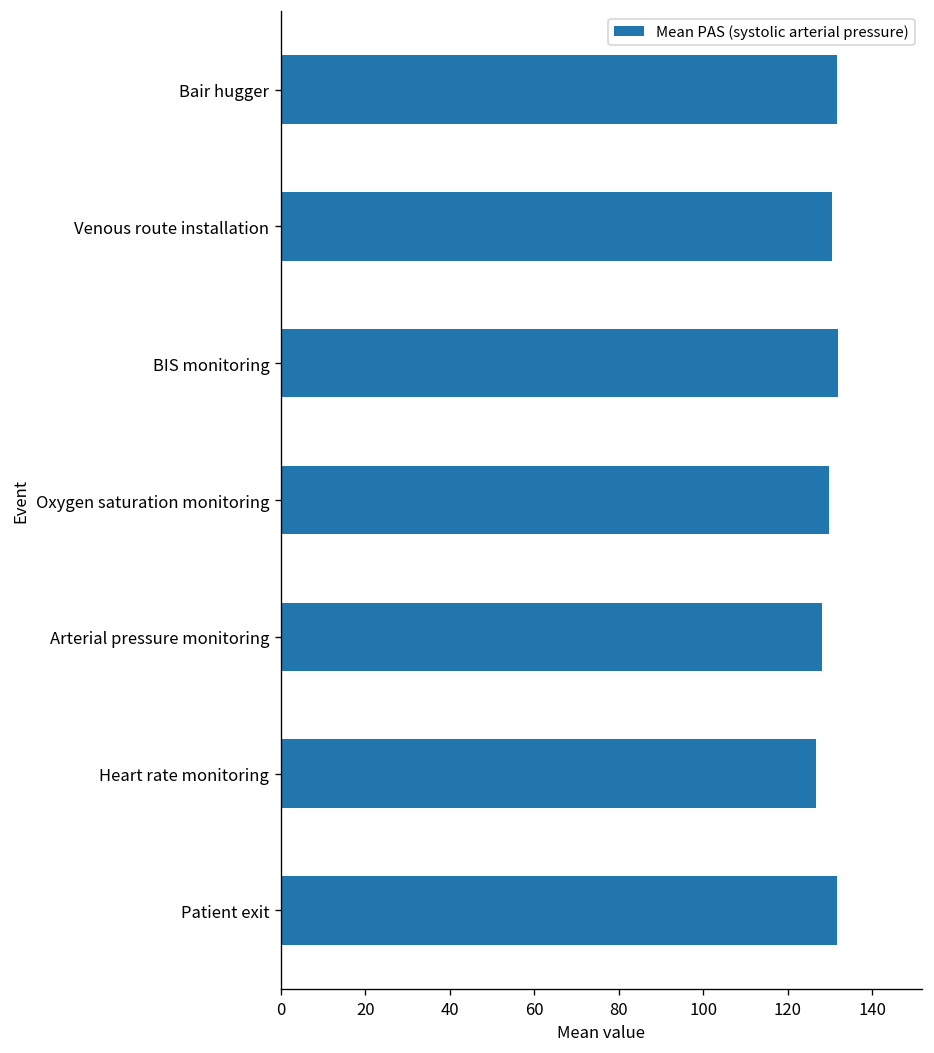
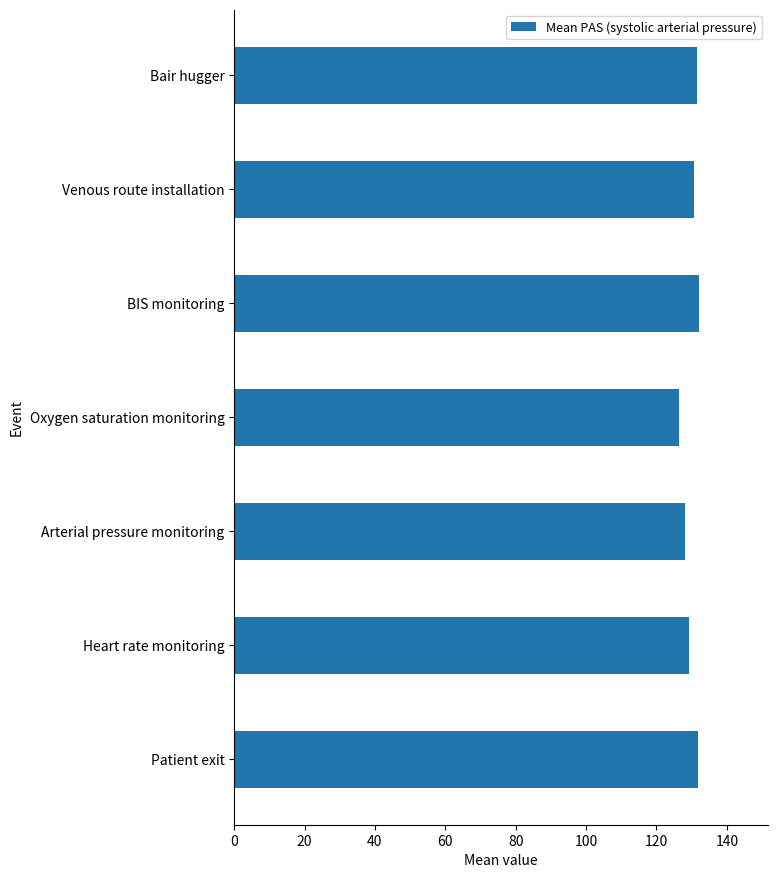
Oxygen saturation monitoring: 130 -> 126
Heart rate monitoring: 127 -> 129
